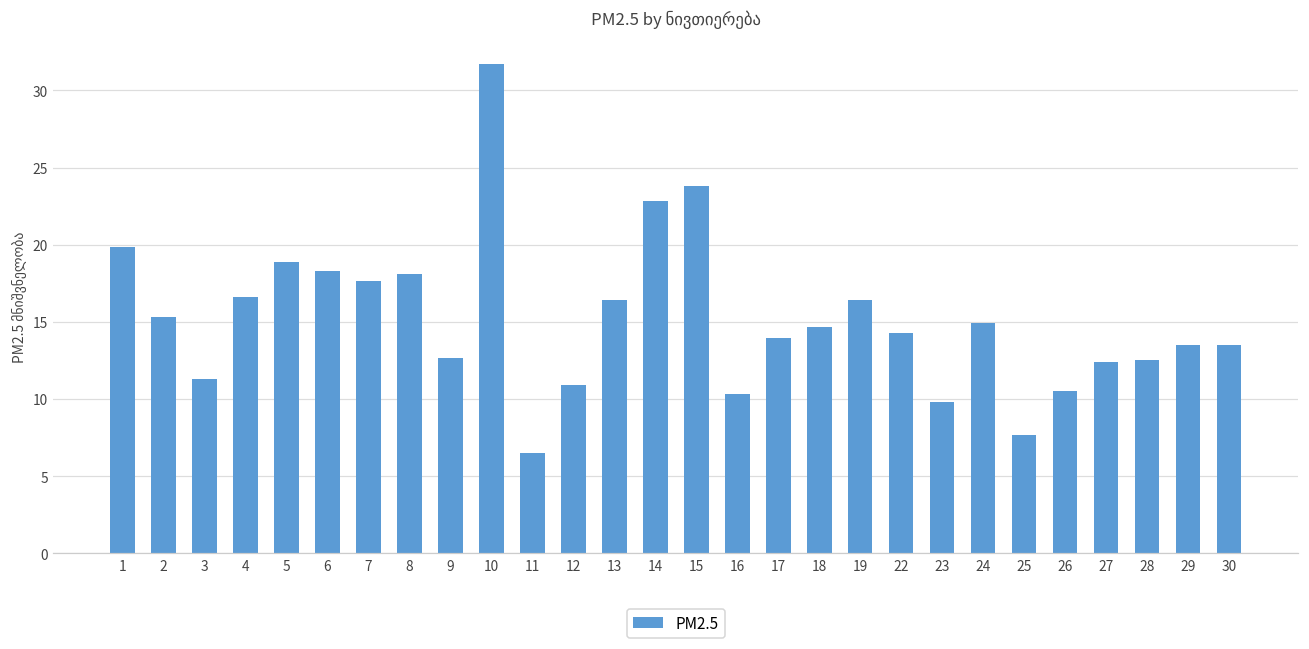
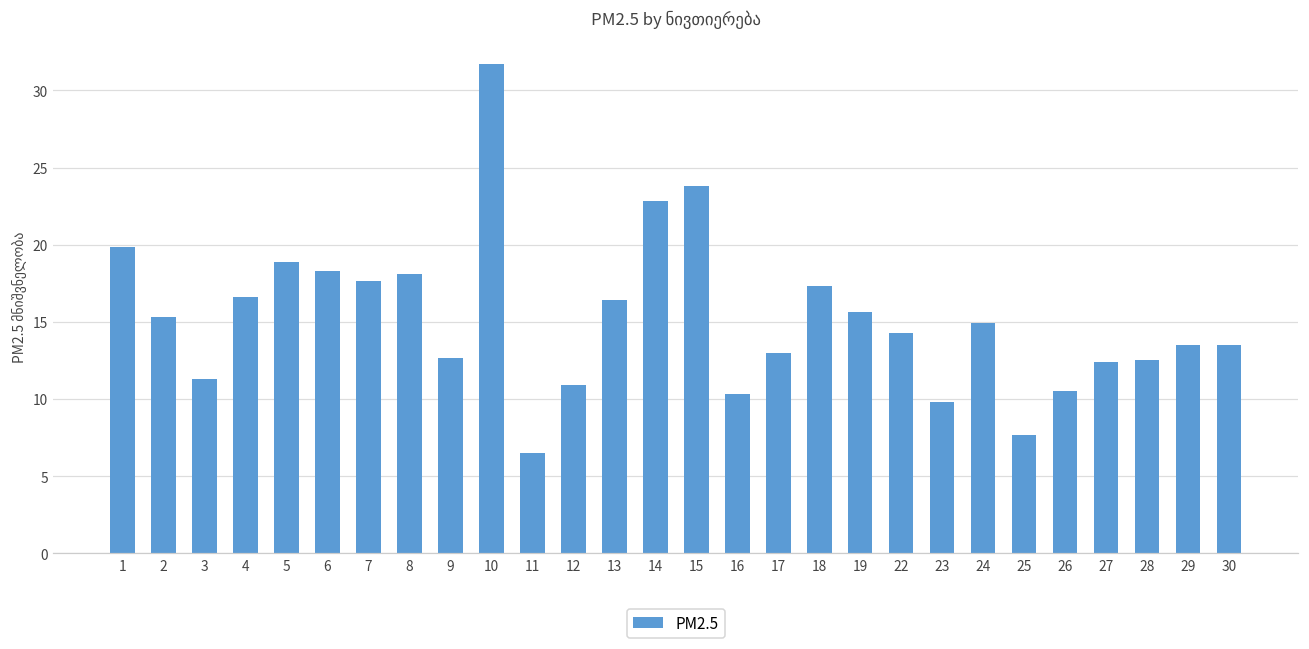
17: 14.0 -> 13.0
18: 14.7 -> 17.3
19: 16.4 -> 15.6
